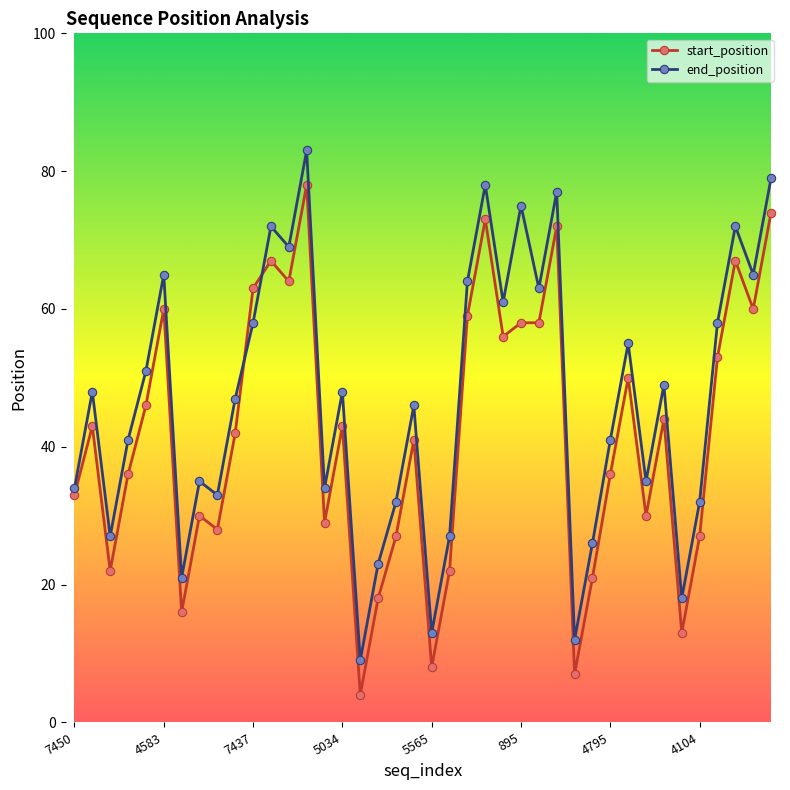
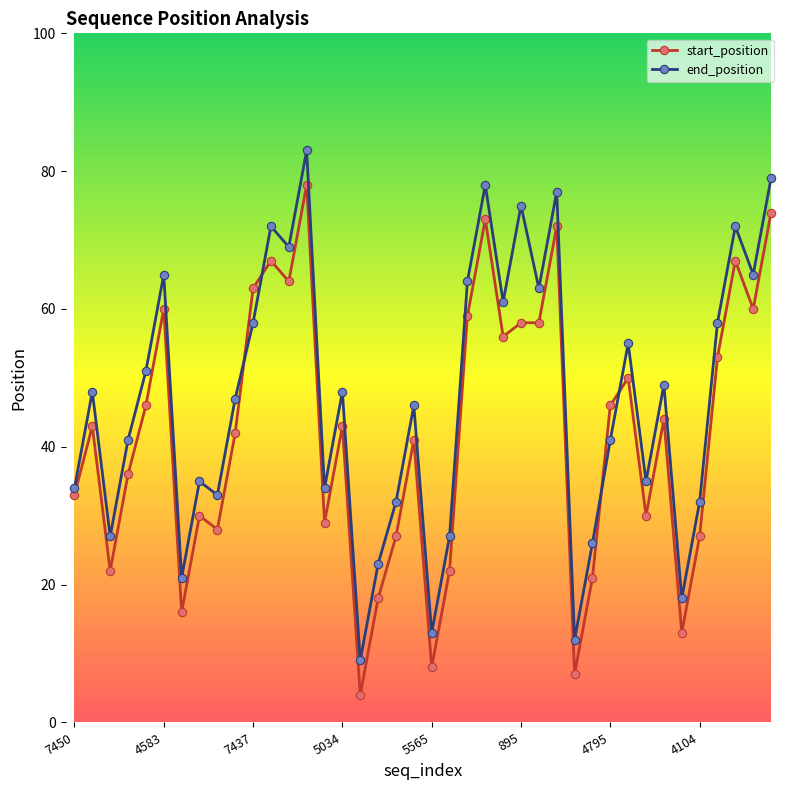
start_position, 4795: 36 -> 46
